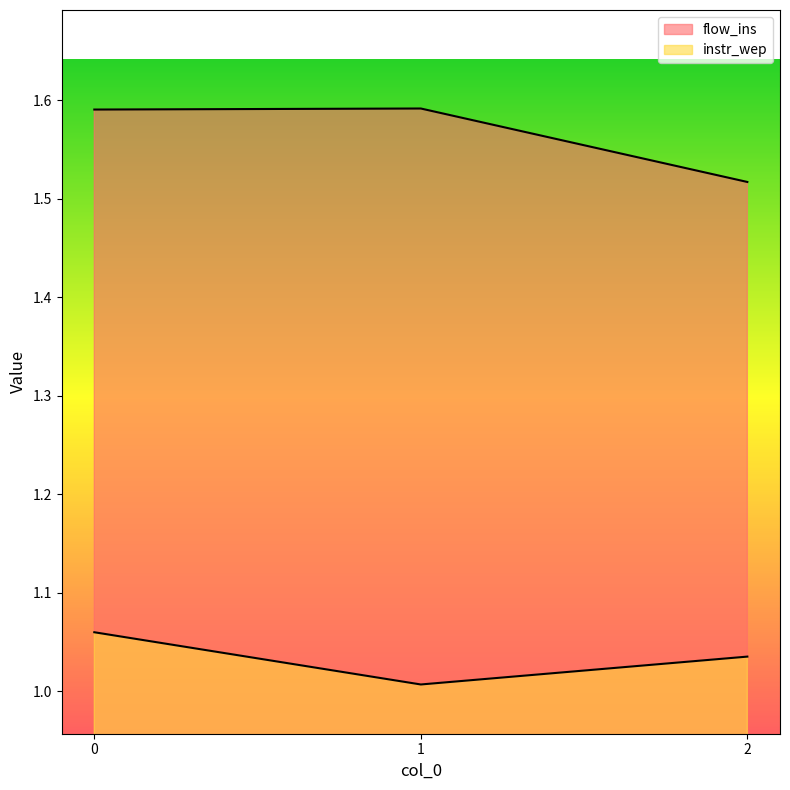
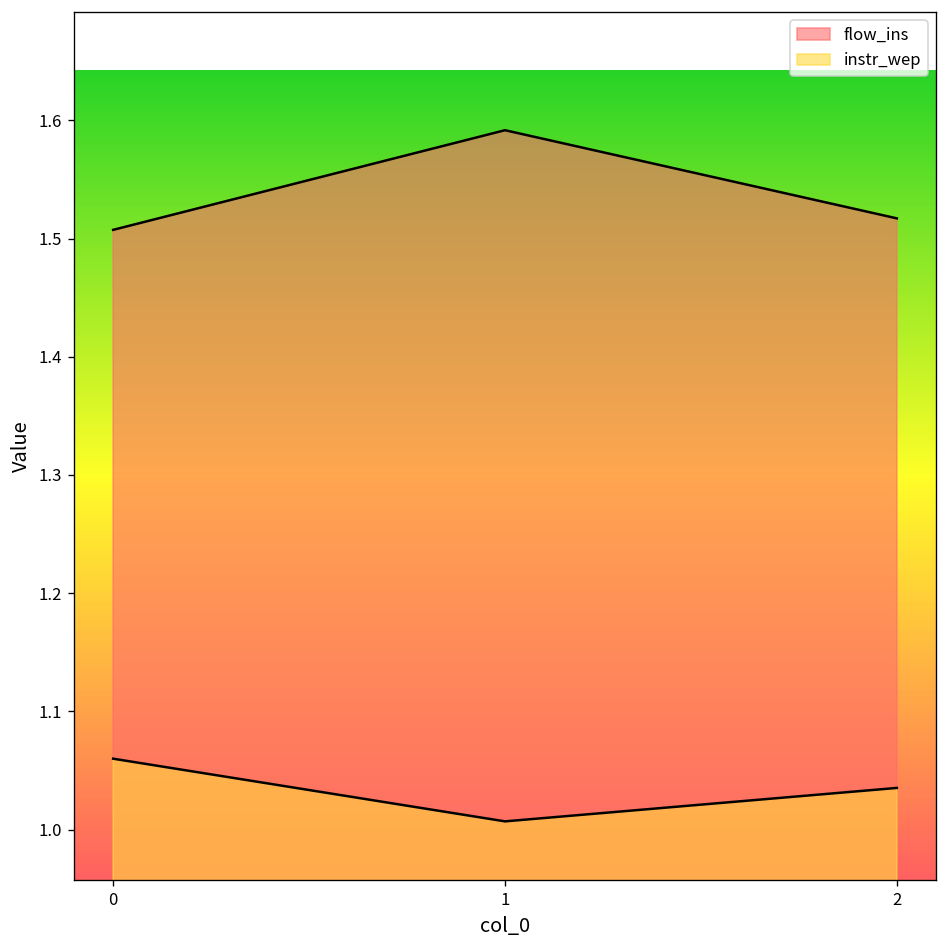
flow_ins, 0: 1.59 -> 1.51
